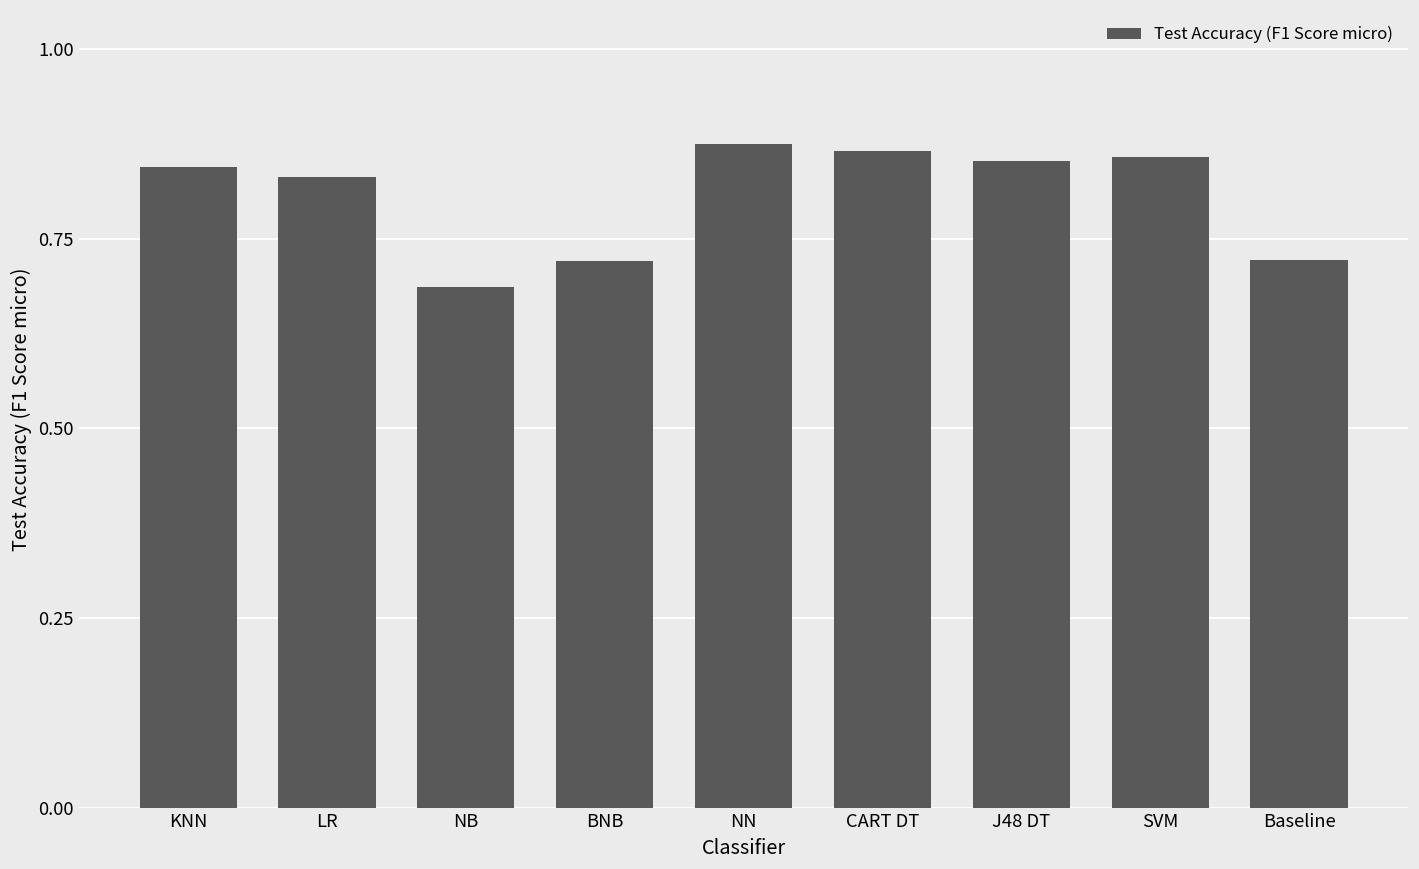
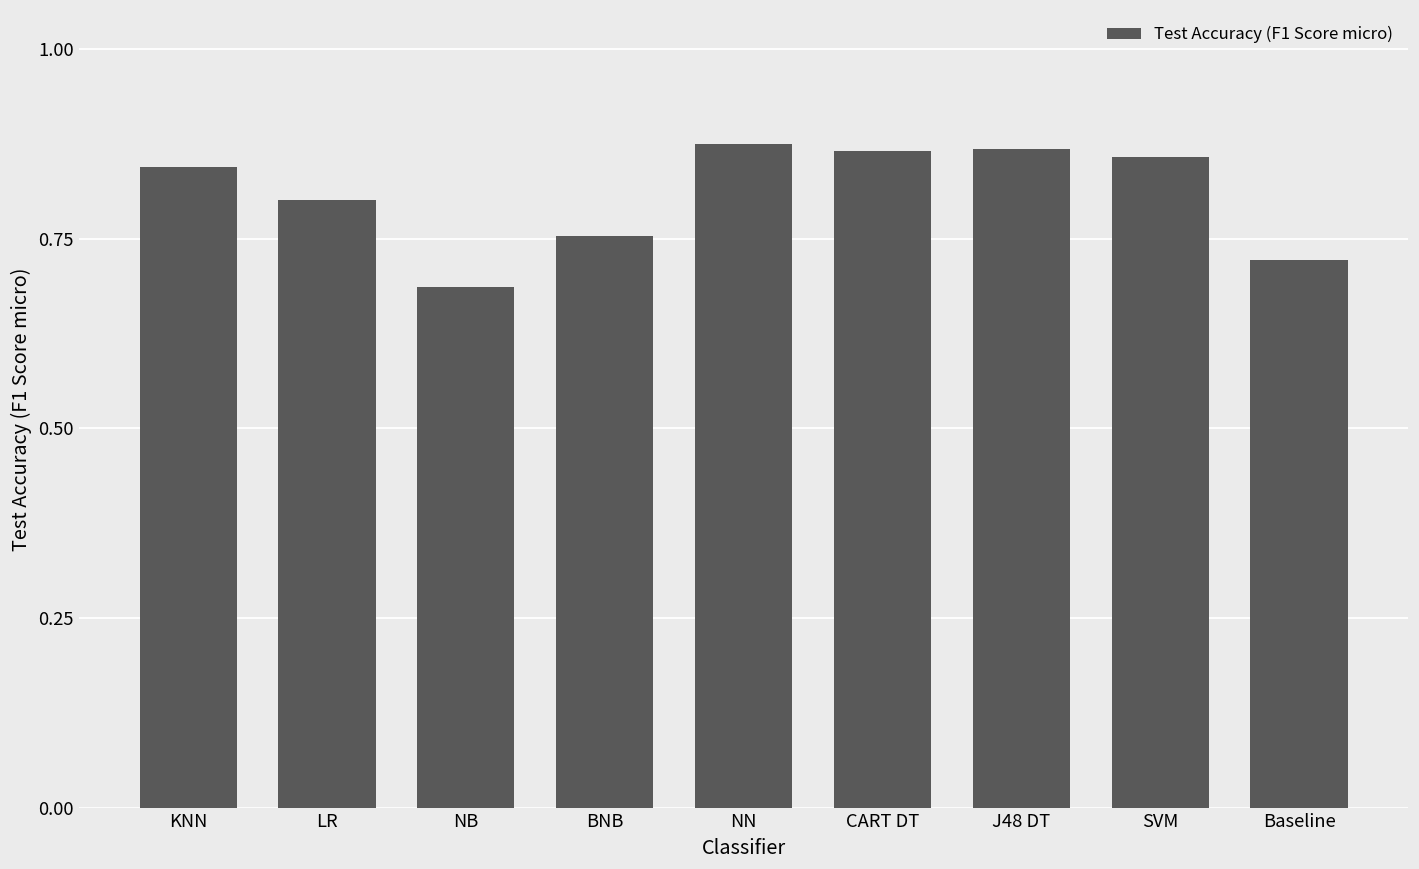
LR: 0.83 -> 0.80
BNB: 0.72 -> 0.75
J48 DT: 0.85 -> 0.87
